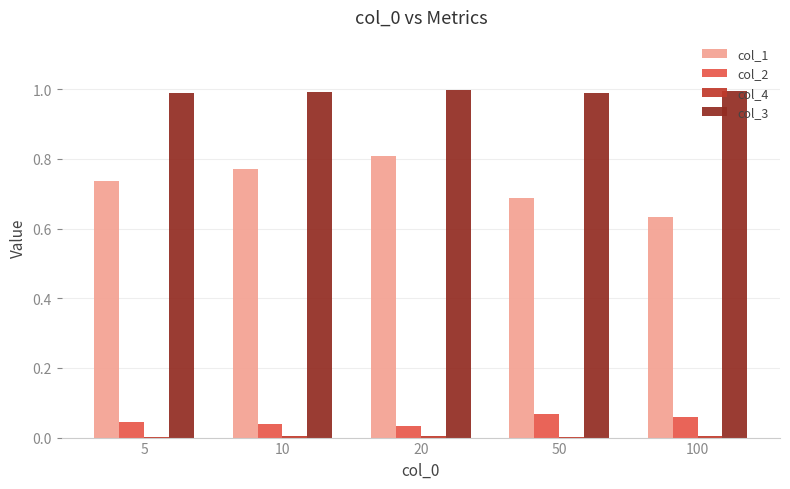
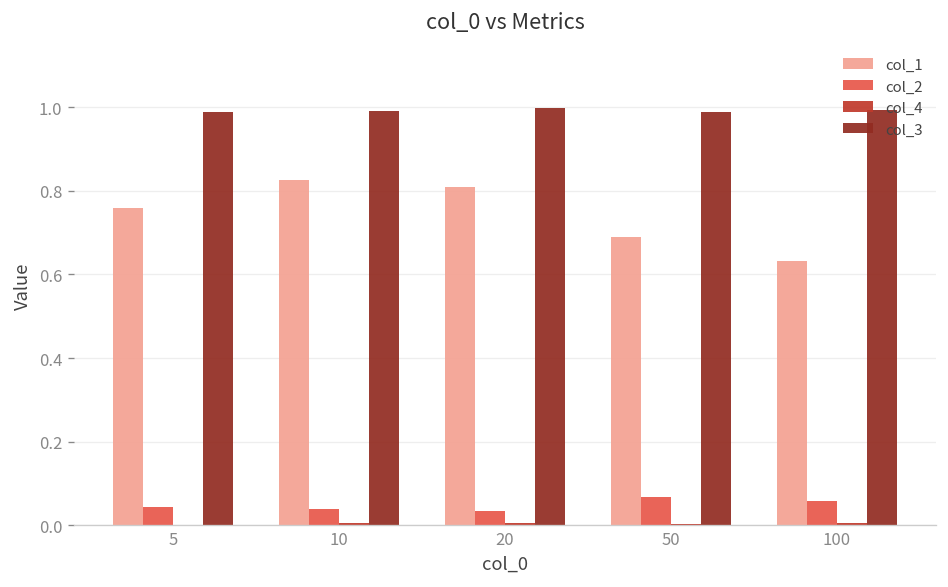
col_1, 5: 0.74 -> 0.76
col_1, 10: 0.77 -> 0.83
